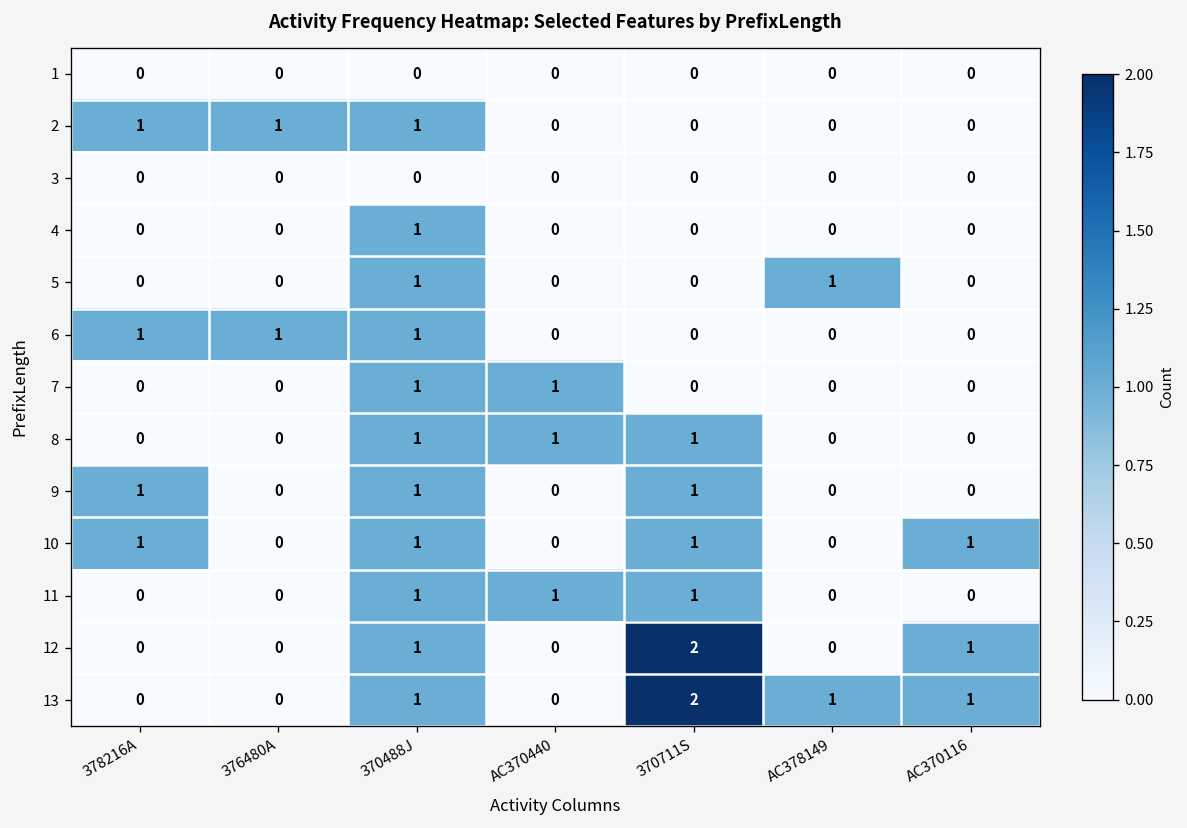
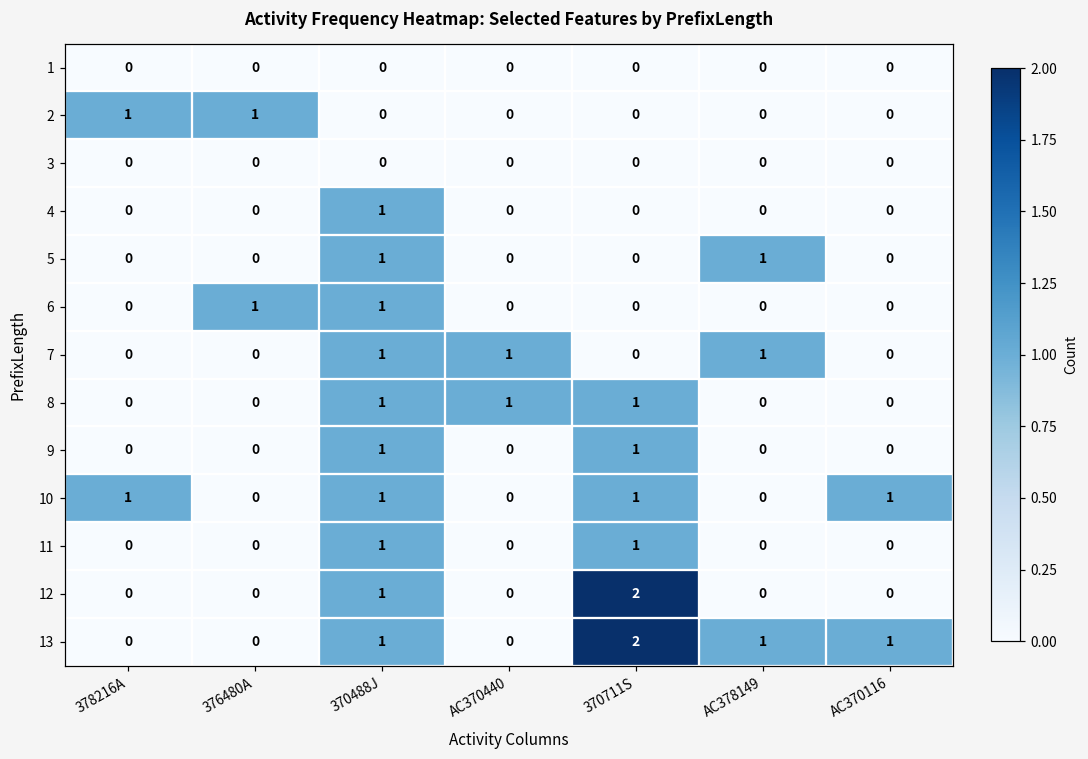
2, 370488J: 1 -> 0
6, 378216A: 1 -> 0
7, AC378149: 0 -> 1
9, 378216A: 1 -> 0
11, AC370440: 1 -> 0
12, AC370116: 1 -> 0
